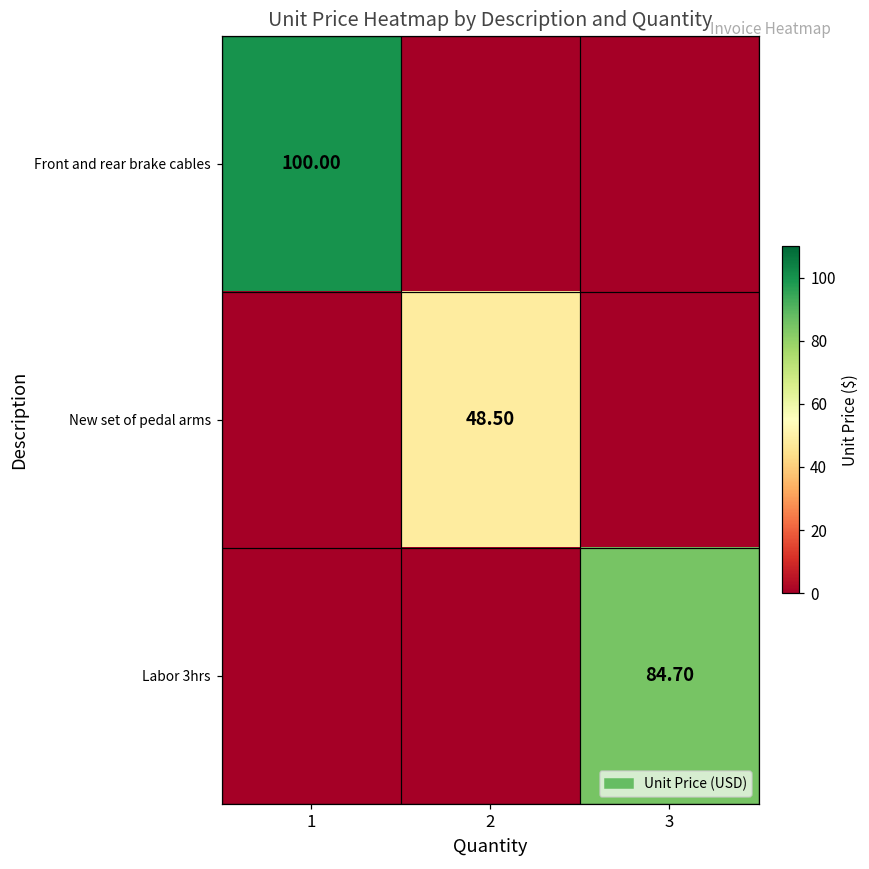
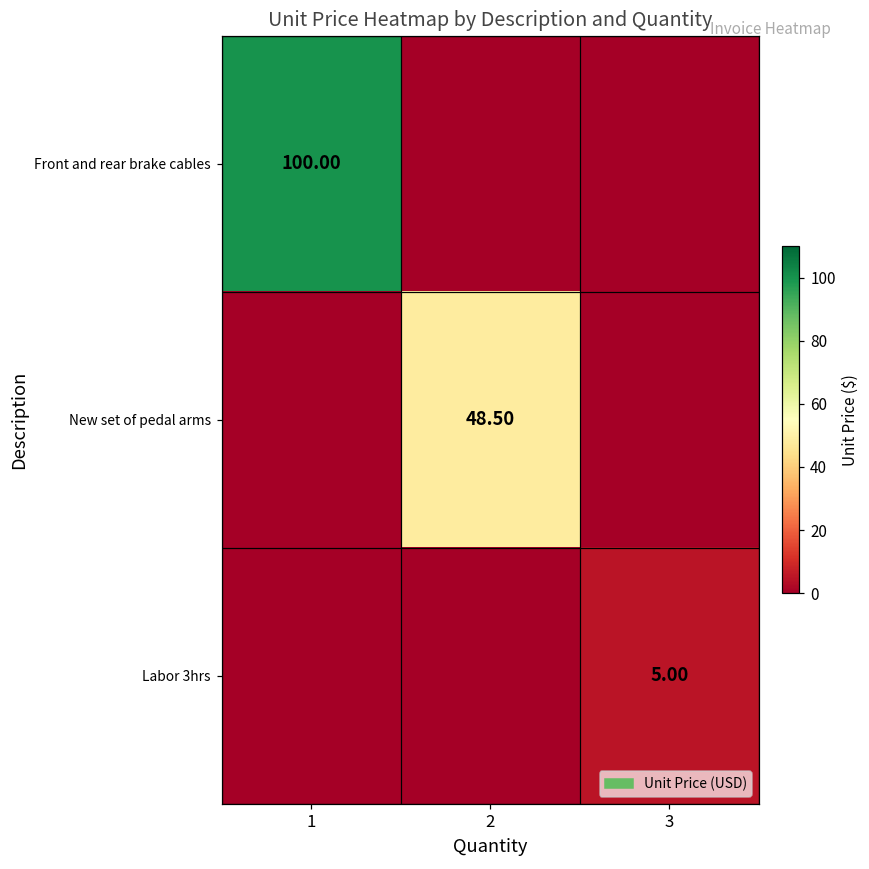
Labor 3hrs, 3: 84.70 -> 5.00
